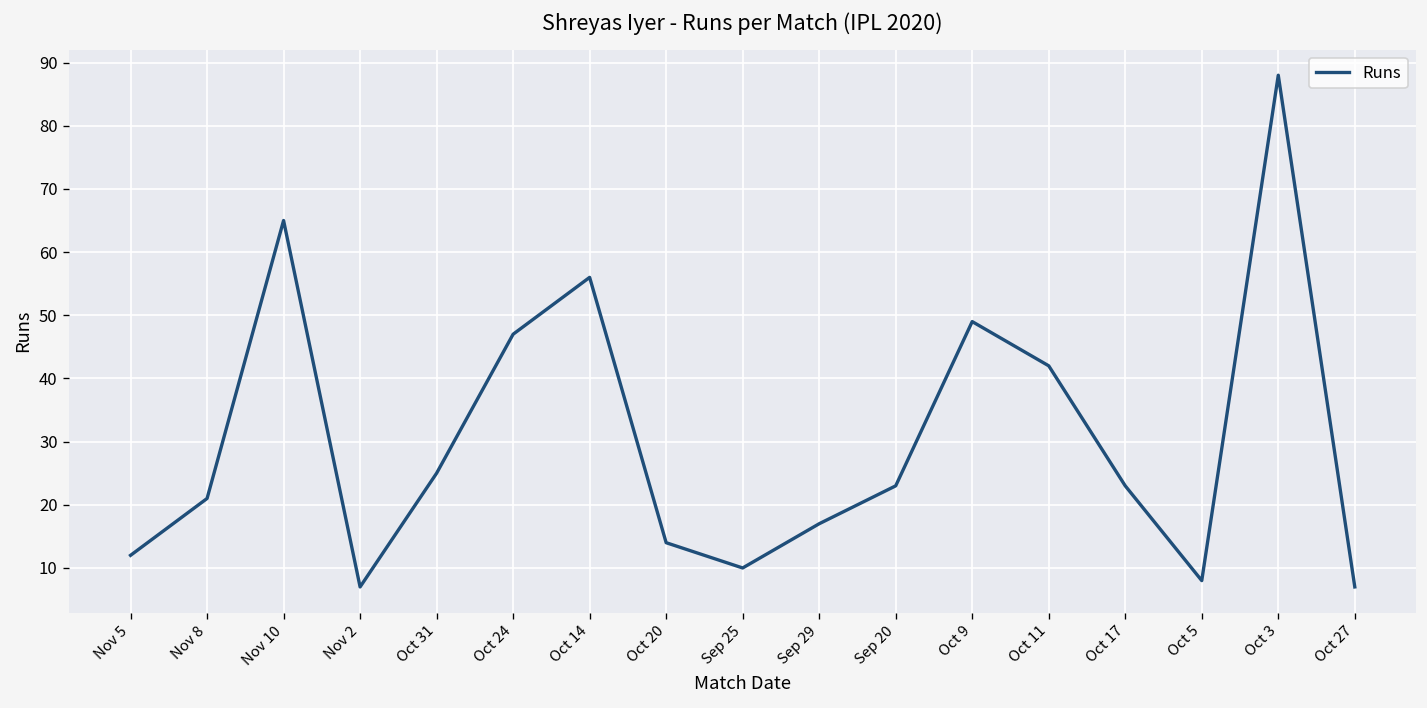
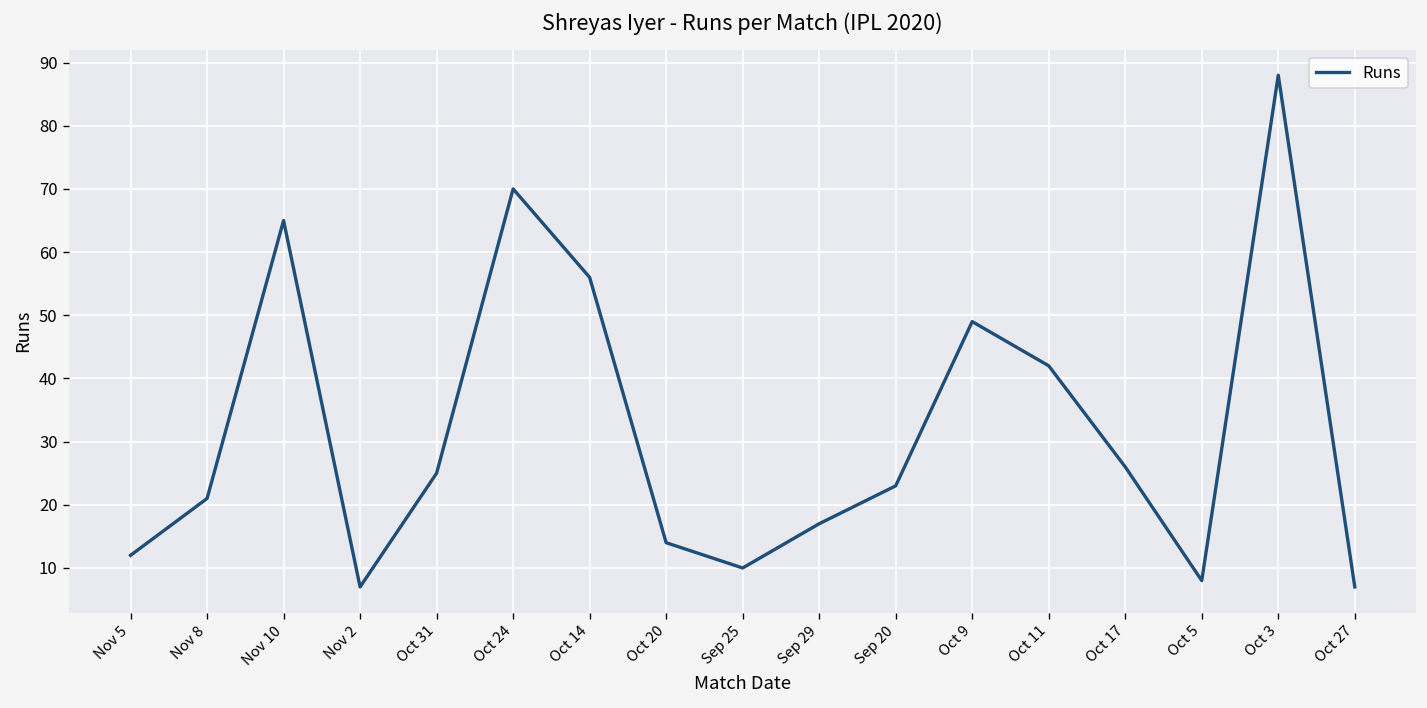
Oct 24: 47 -> 70
Oct 17: 23 -> 26
